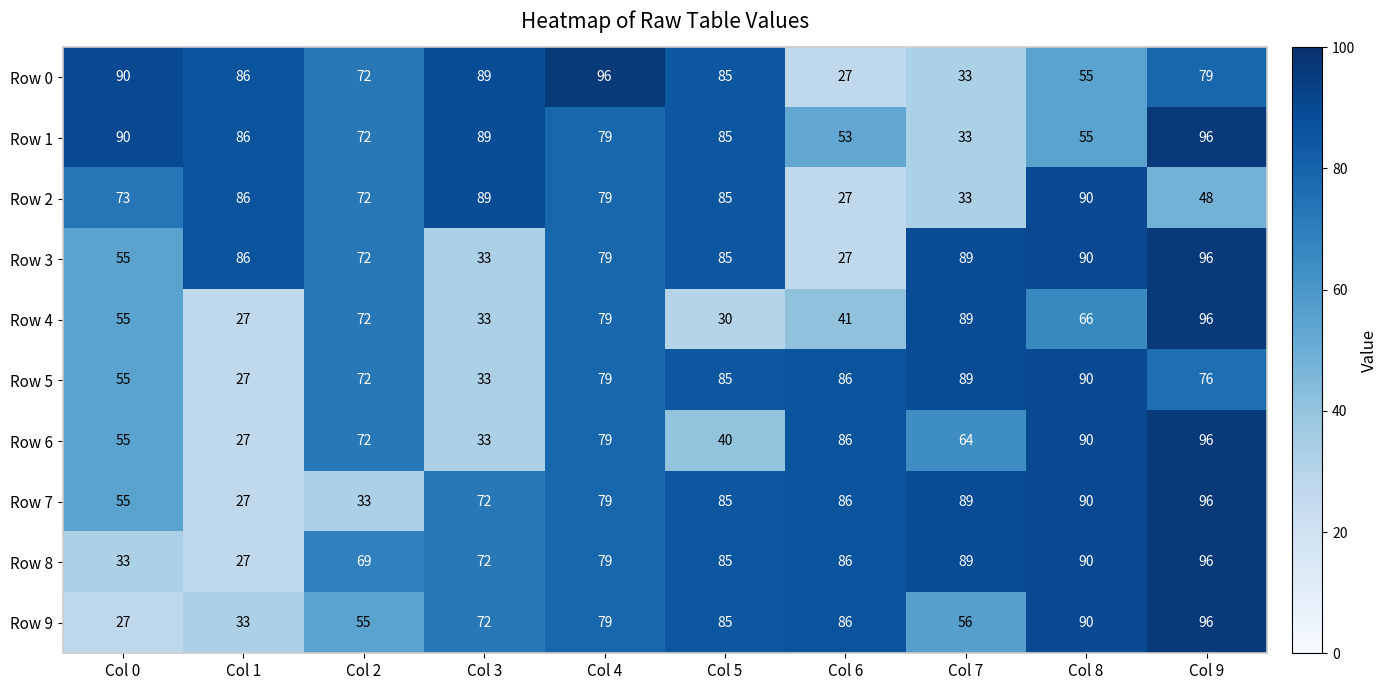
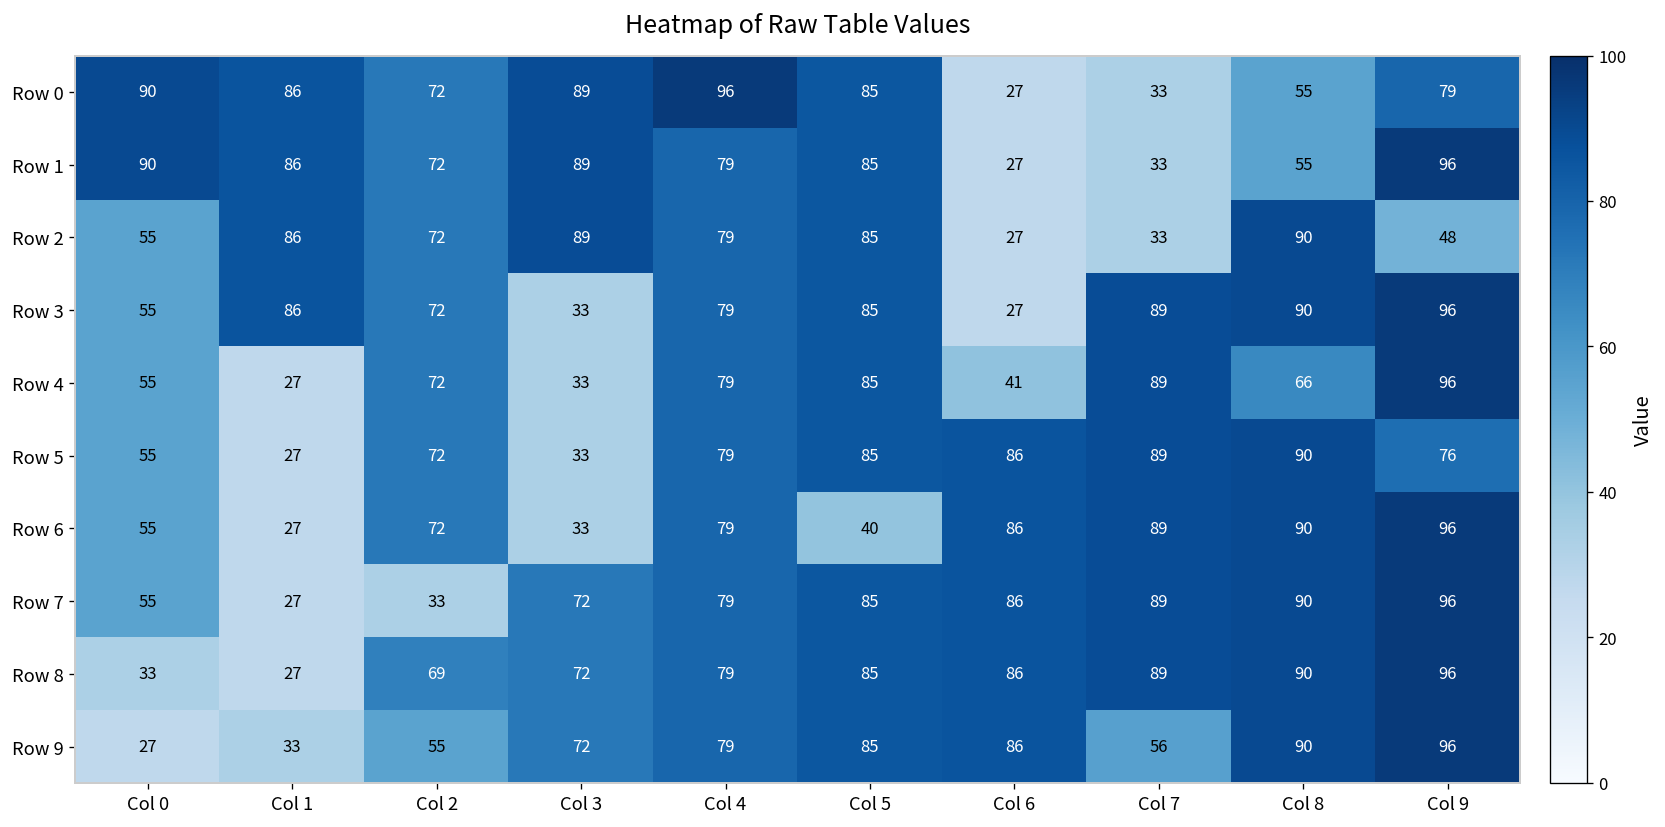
Row 1, Col 6: 53 -> 27
Row 2, Col 0: 73 -> 55
Row 4, Col 5: 30 -> 85
Row 6, Col 7: 64 -> 89
